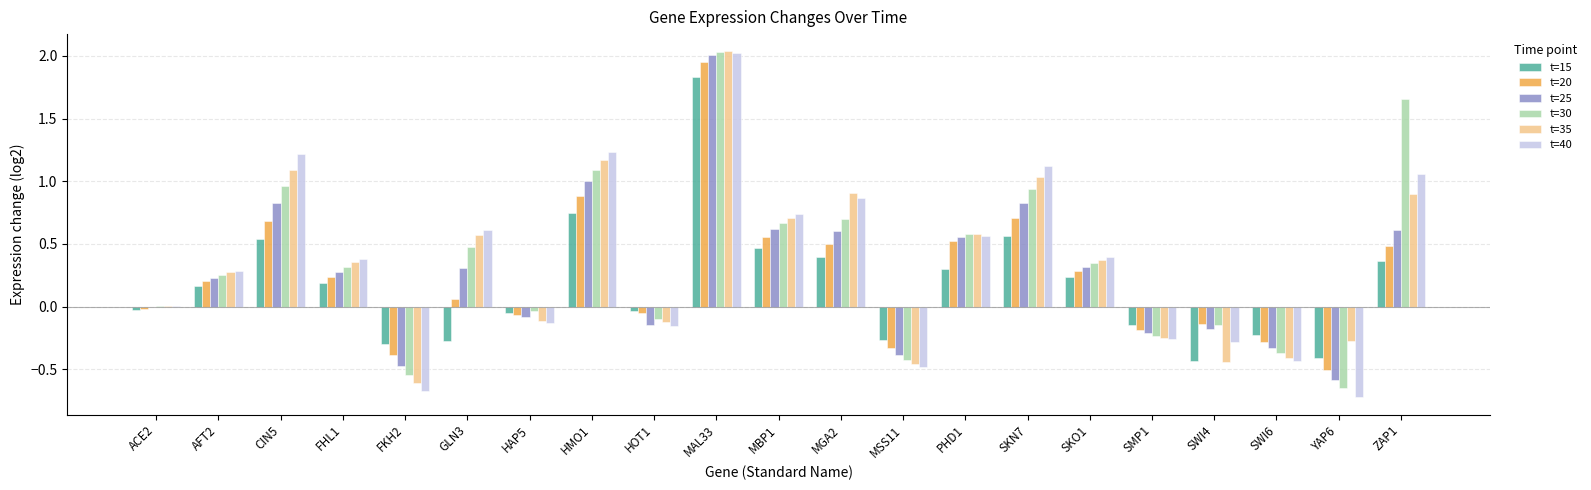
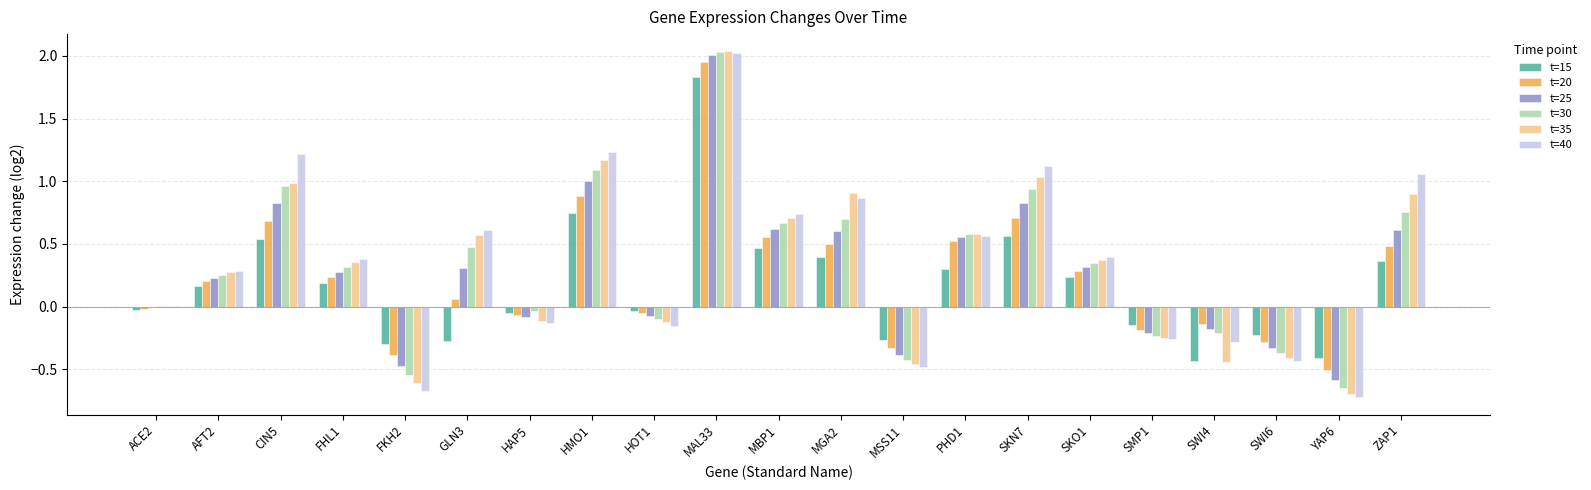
t=35, CIN5: 1.09 -> 0.98
t=25, HOT1: -0.15 -> -0.07
t=30, SWI4: -0.15 -> -0.21
t=35, YAP6: -0.27 -> -0.70
t=30, ZAP1: 1.66 -> 0.75
